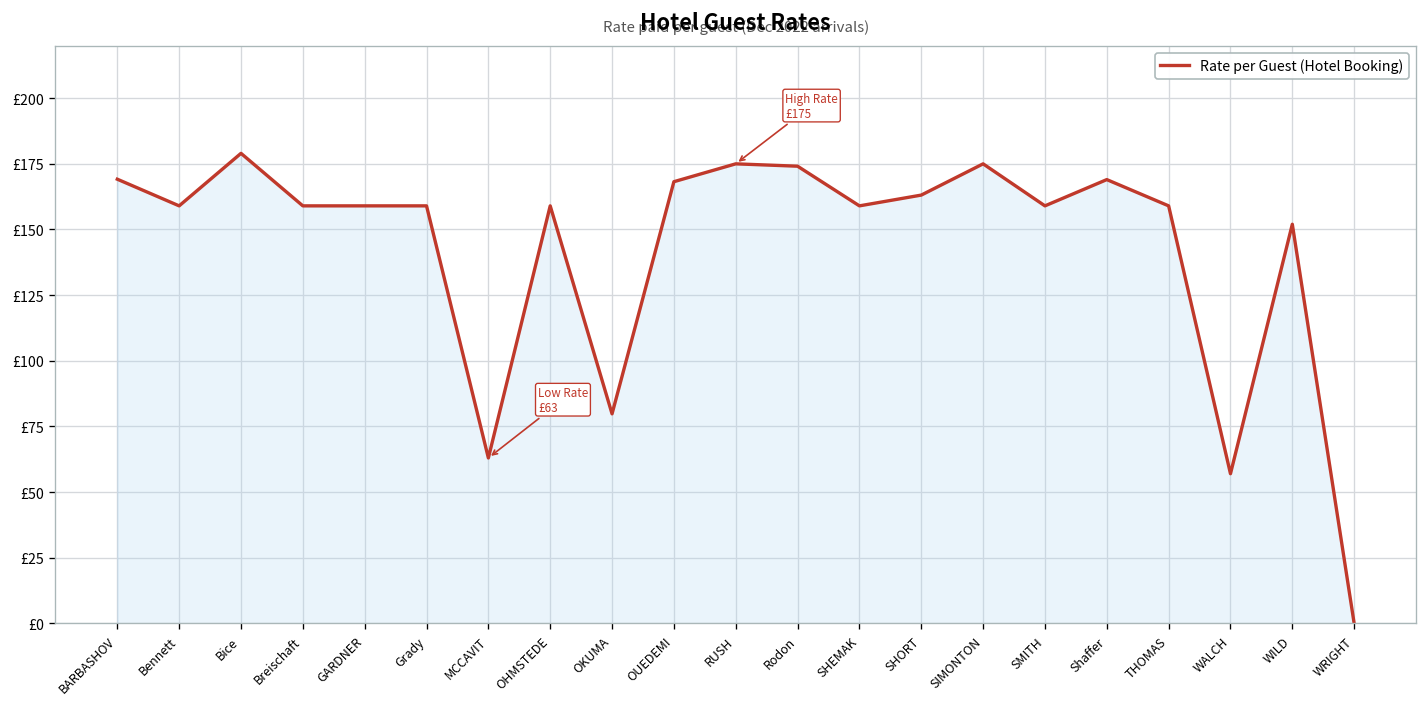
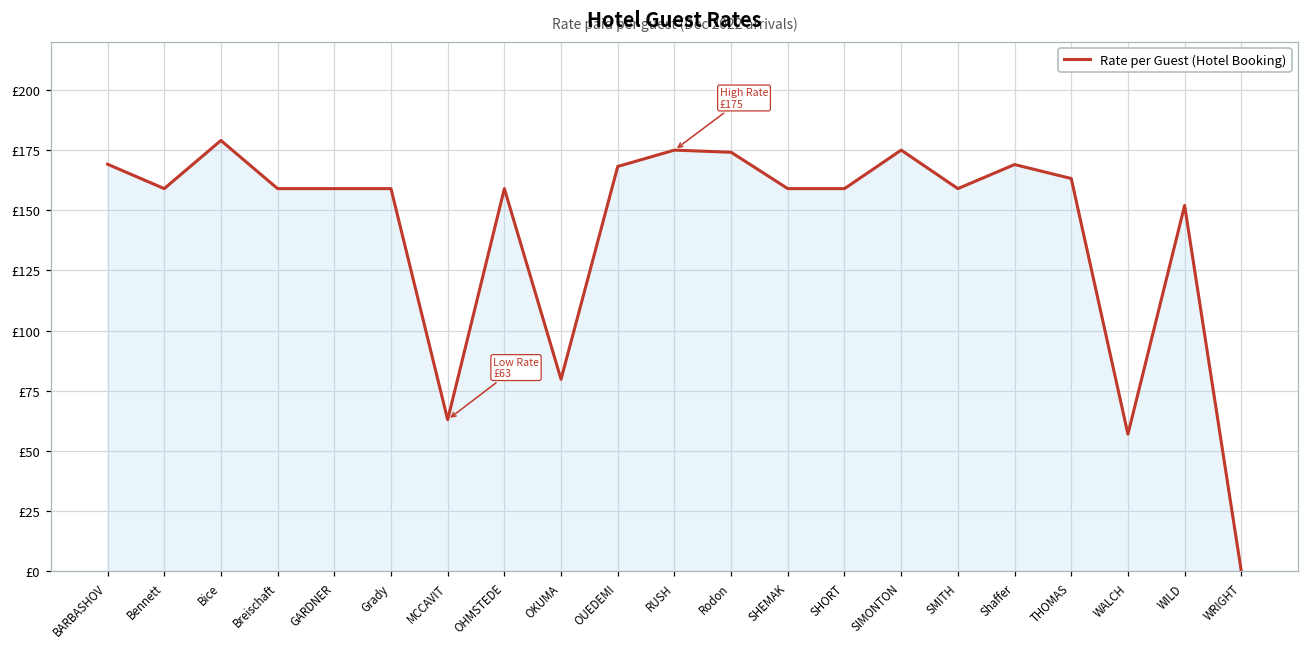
SHORT: £163 -> £159
THOMAS: £159 -> £163
